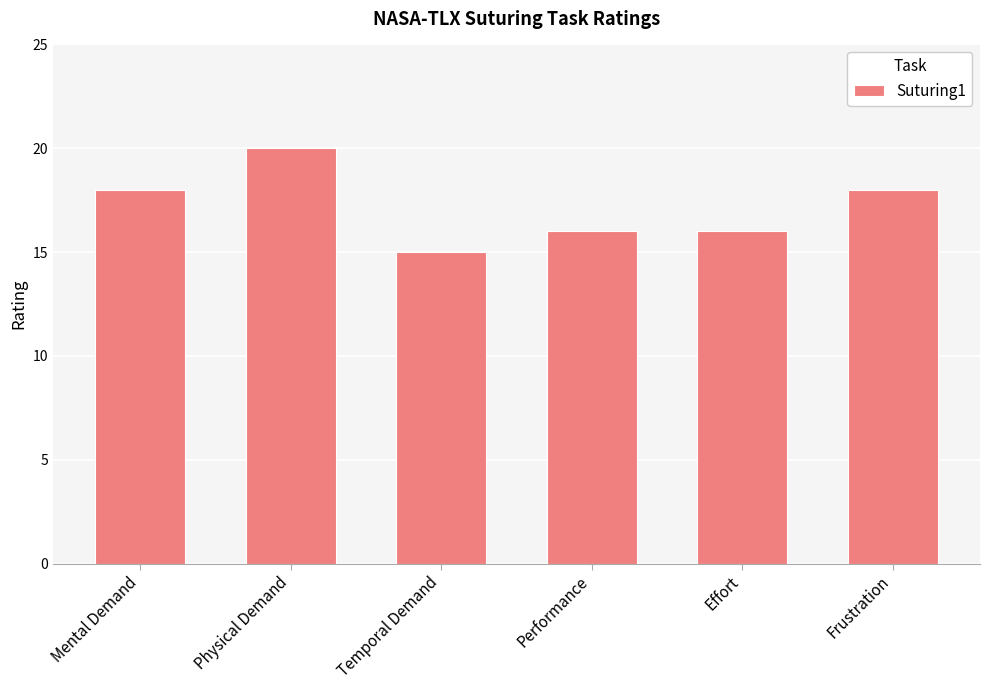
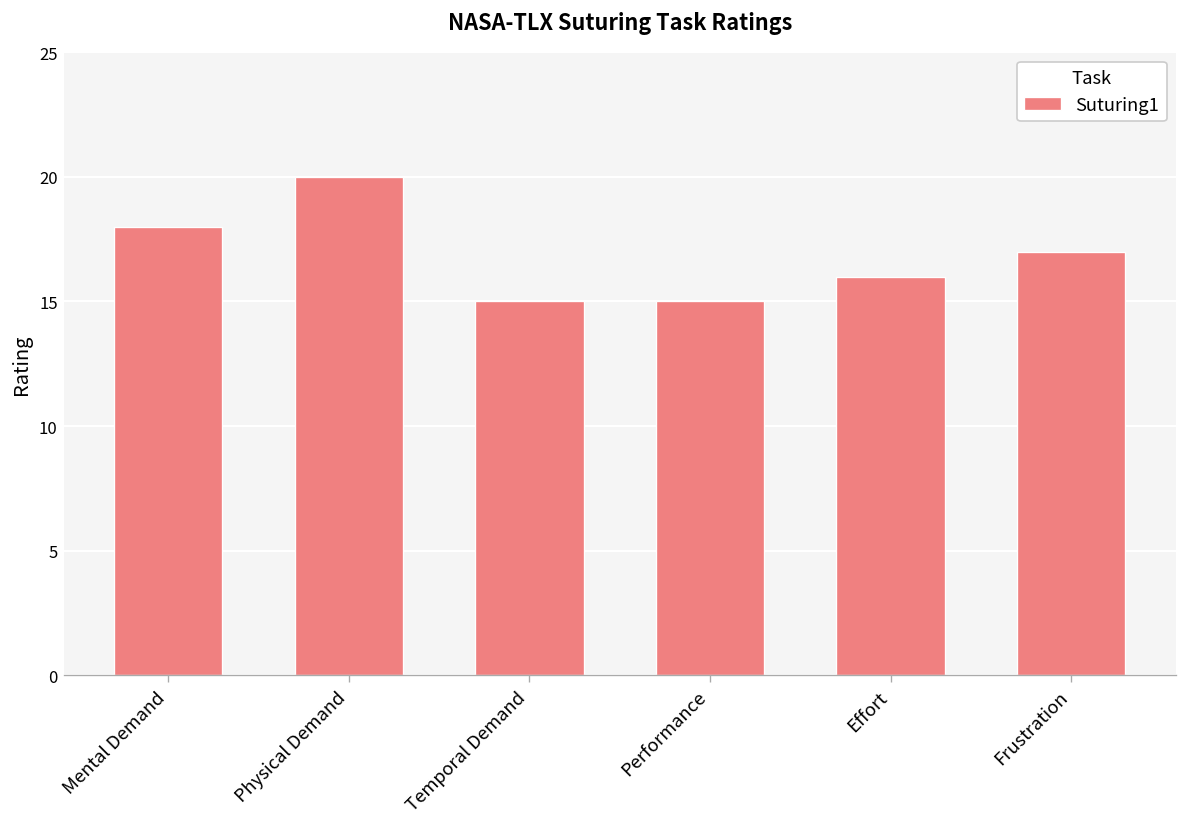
Performance: 16 -> 15
Frustration: 18 -> 17
